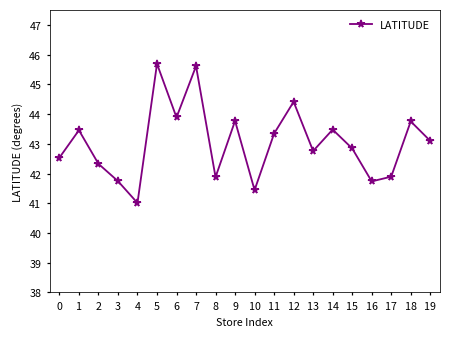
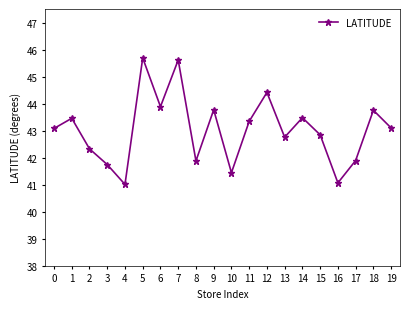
0: 42.5 -> 43.1
16: 41.7 -> 41.1
